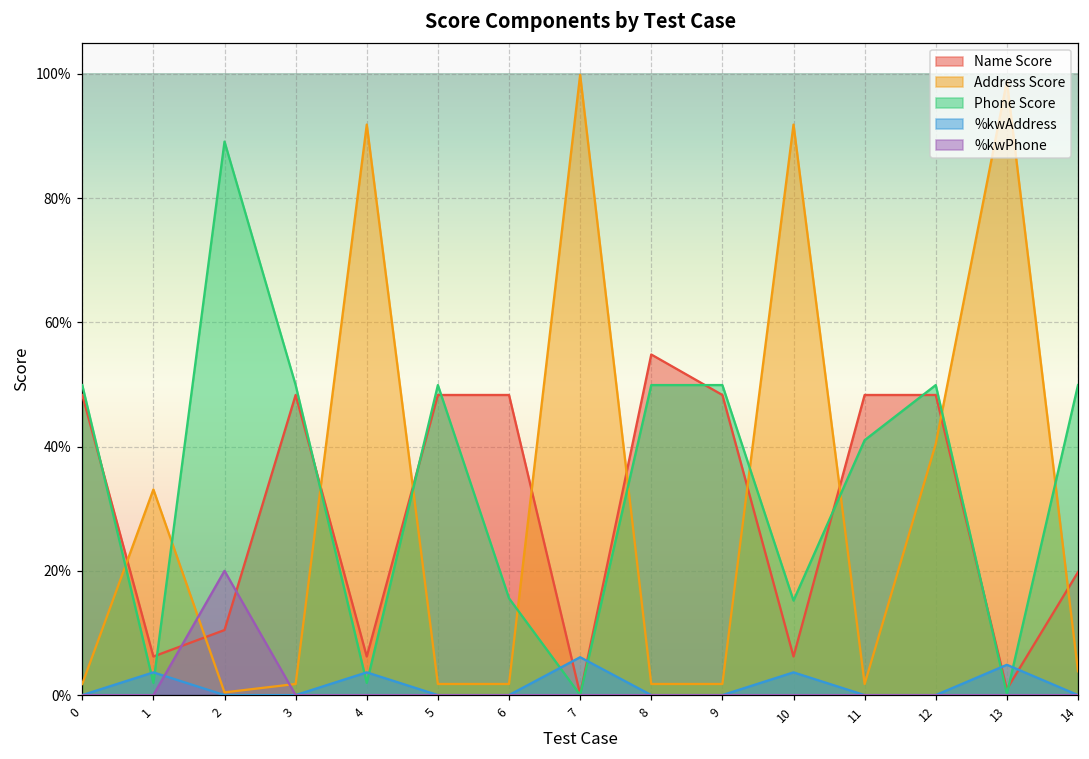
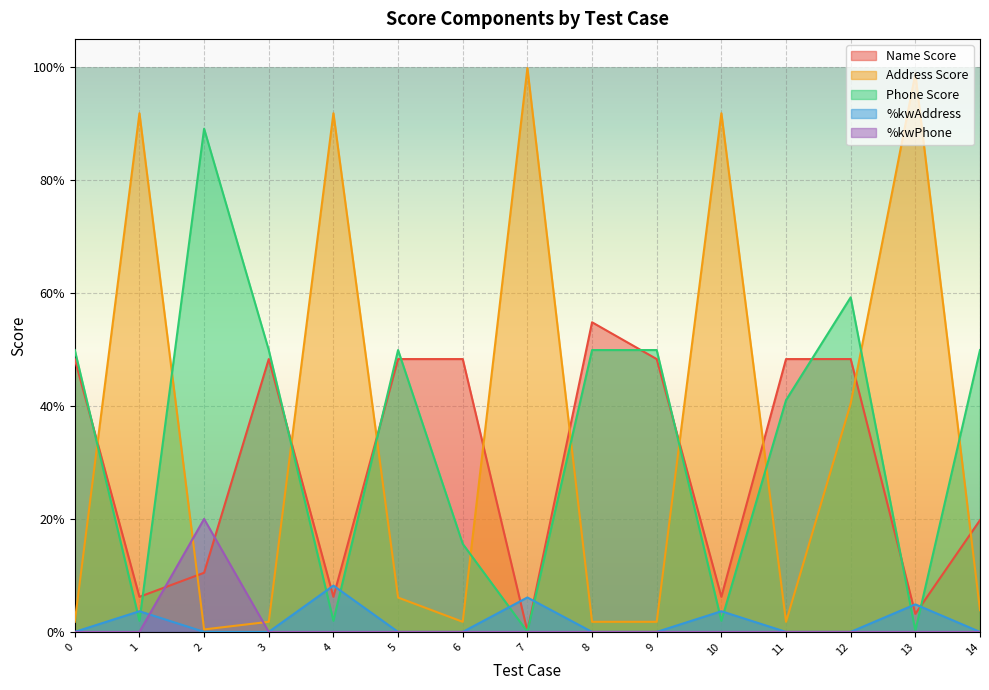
Address Score, 1: 33% -> 92%
%kwAddress, 4: 4% -> 8%
Address Score, 5: 2% -> 6%
Phone Score, 10: 15% -> 2%
Phone Score, 12: 50% -> 59%
Name Score, 13: 1% -> 3%
